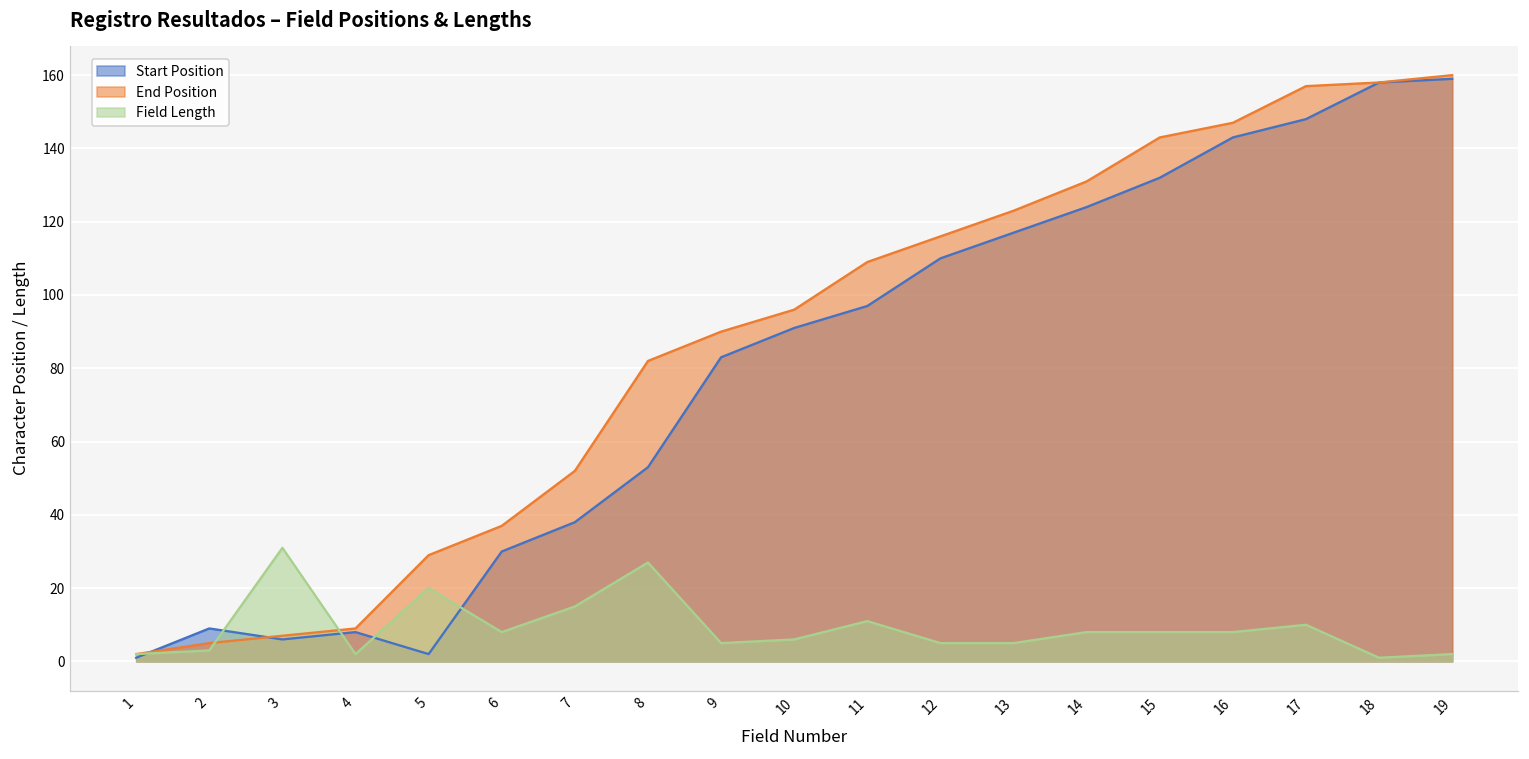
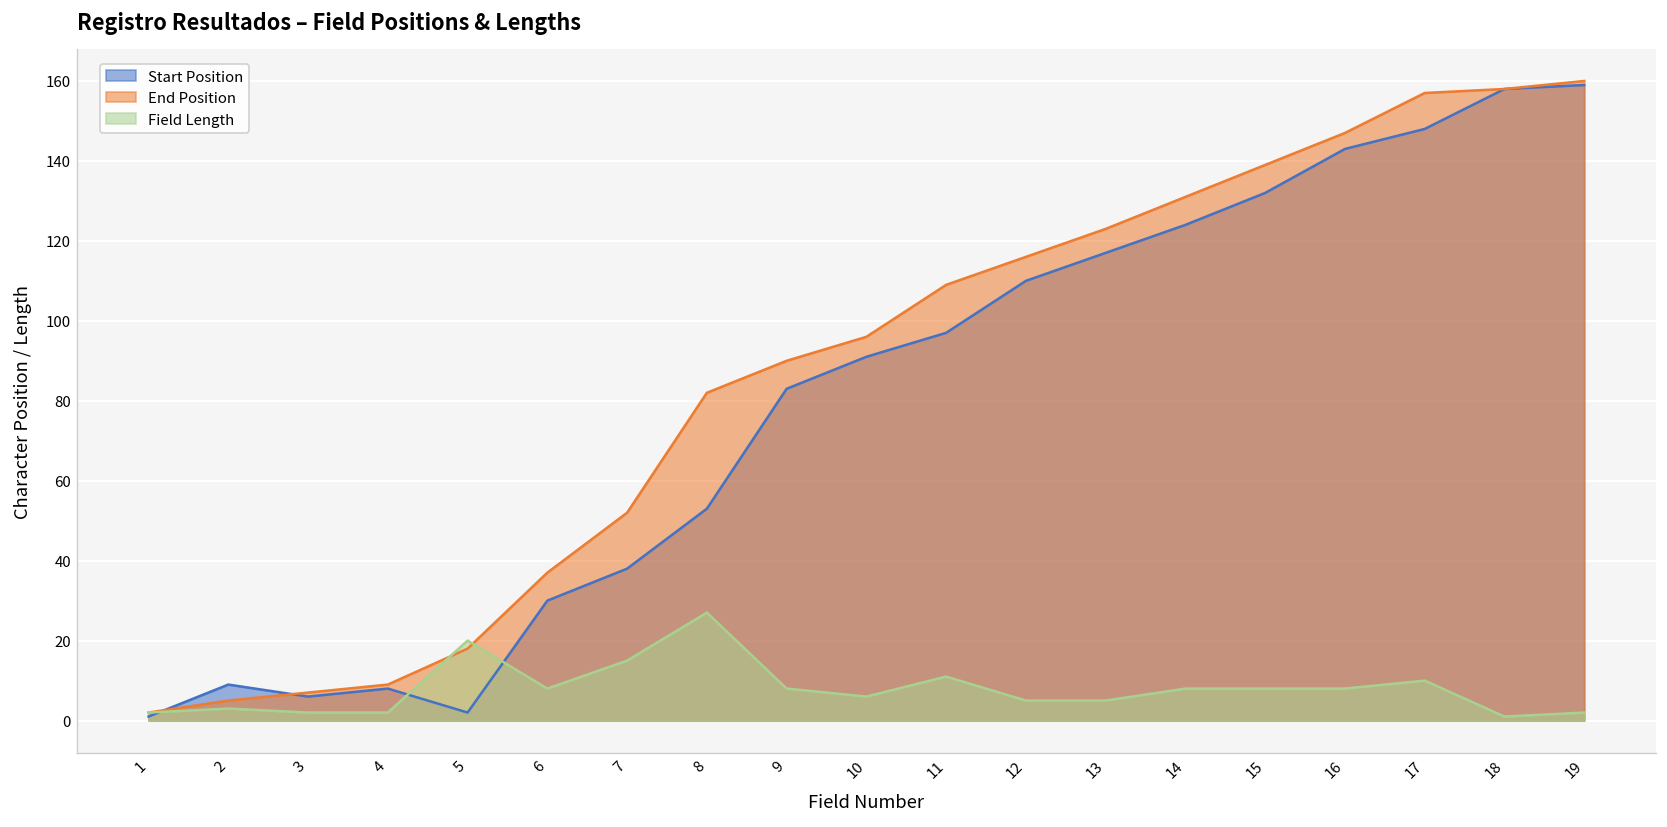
Field Length, 3: 31 -> 2
End Position, 5: 29 -> 18
Field Length, 9: 5 -> 8
End Position, 15: 143 -> 139
